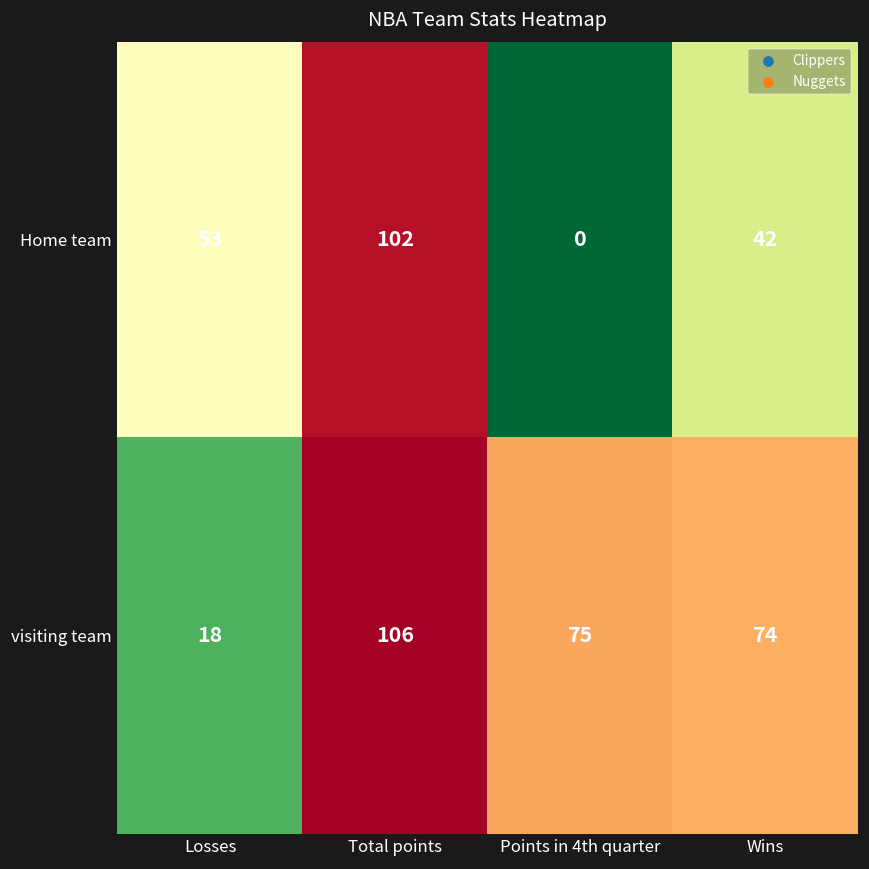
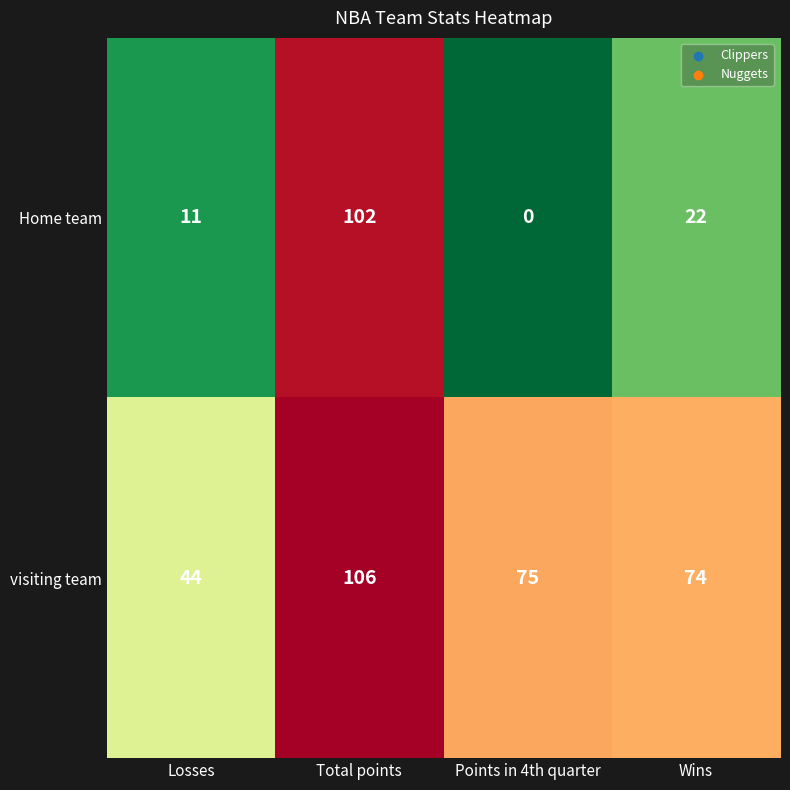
Home team, Losses: 53 -> 11
Home team, Wins: 42 -> 22
visiting team, Losses: 18 -> 44
